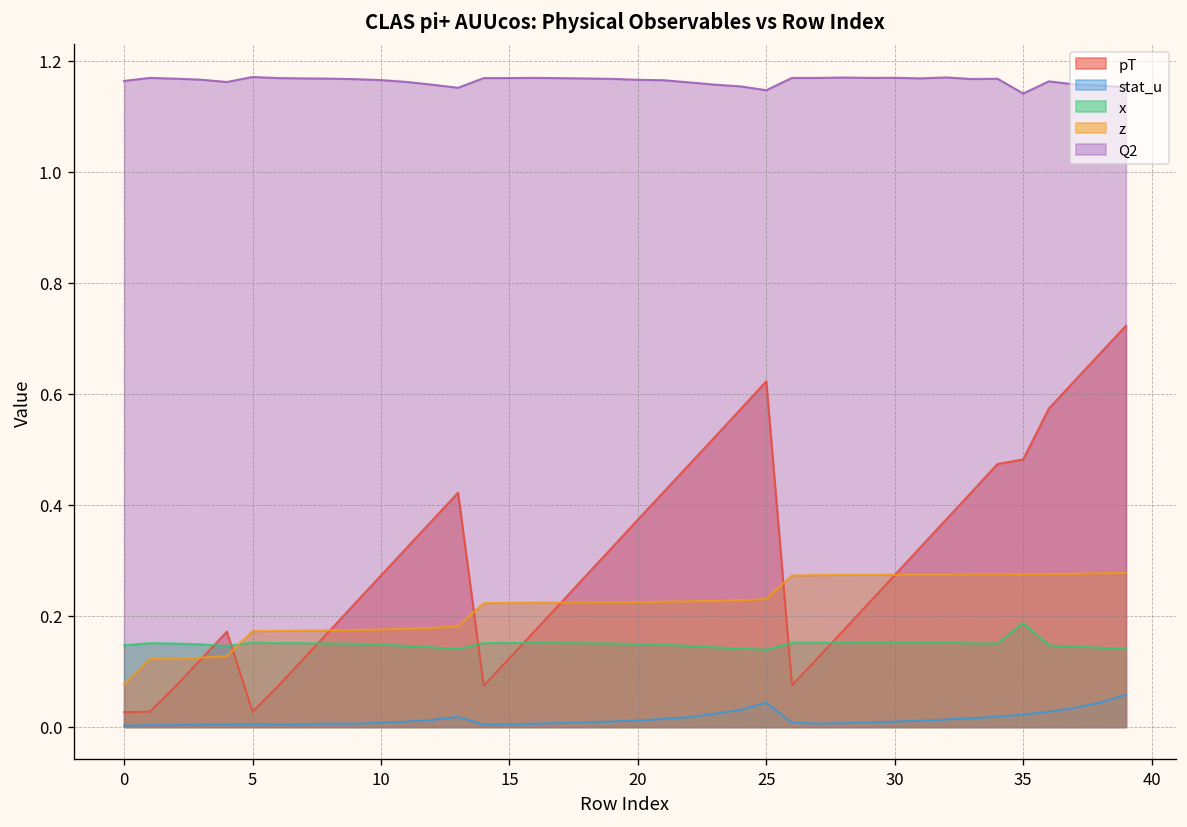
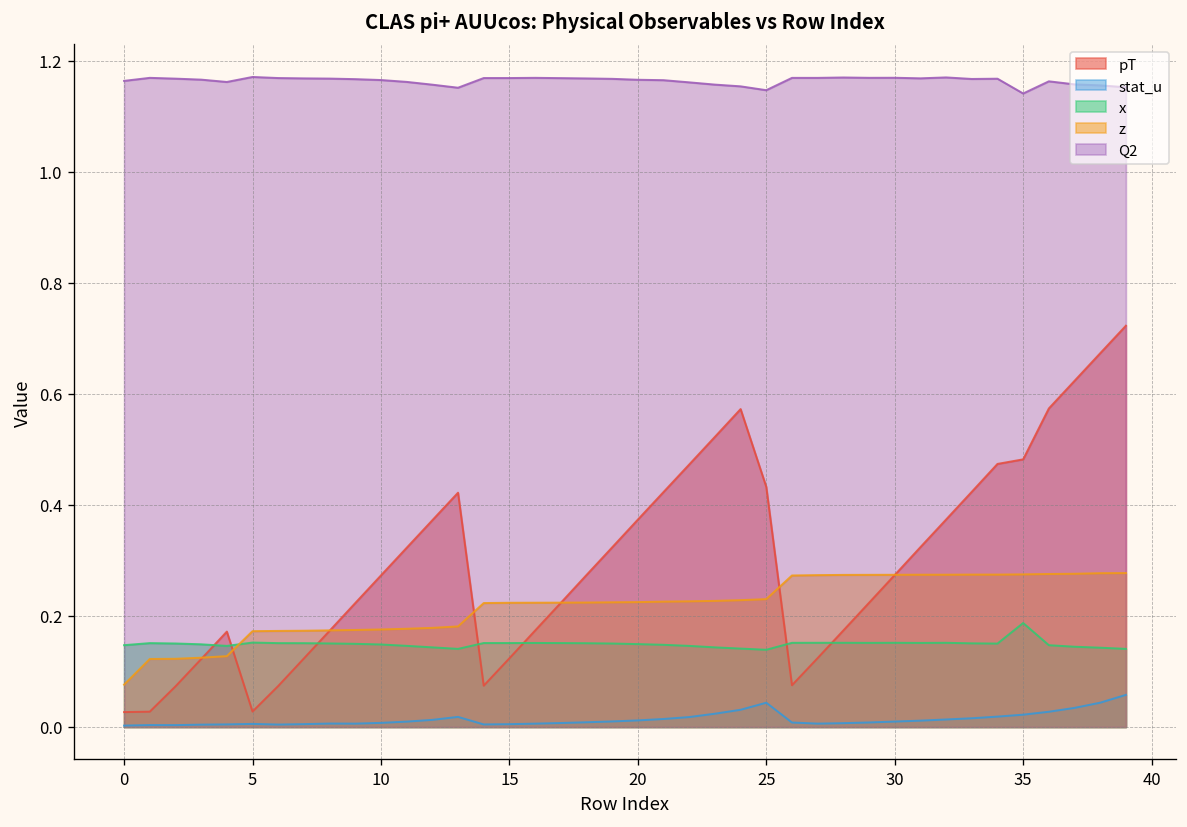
pT, 25: 0.62 -> 0.43
